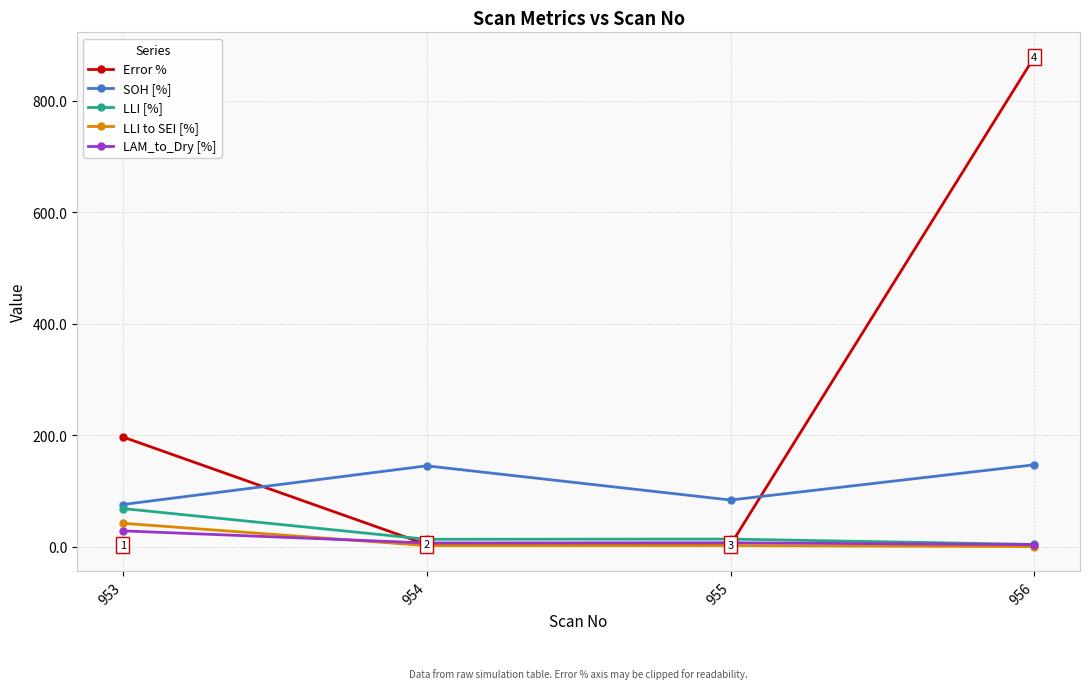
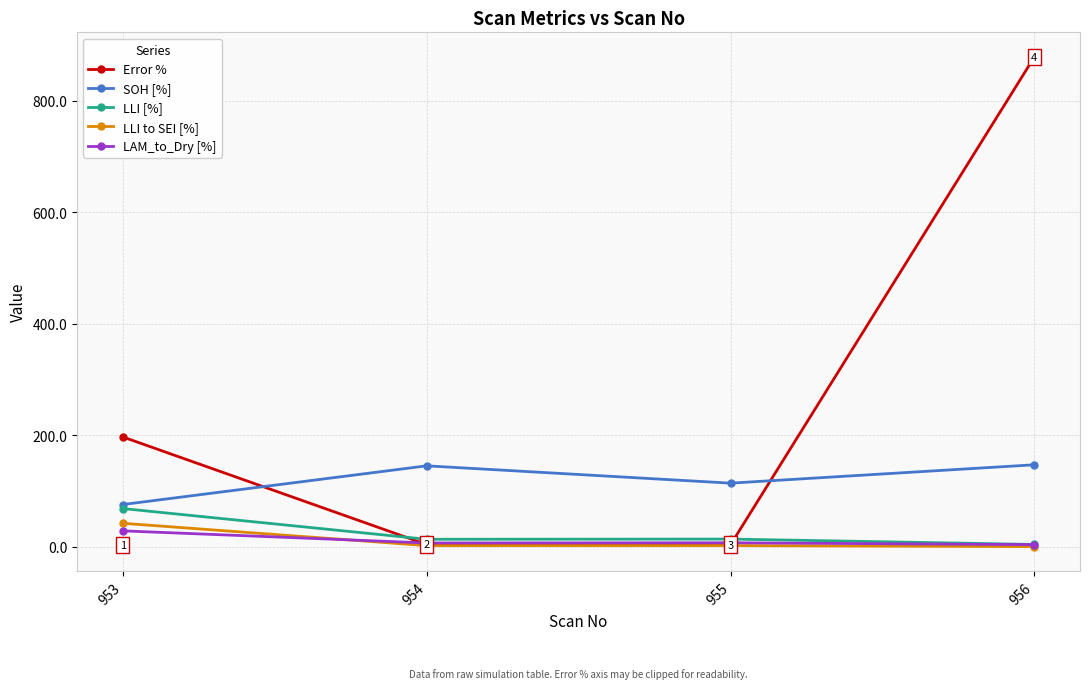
SOH [%], 955: 80 -> 110
